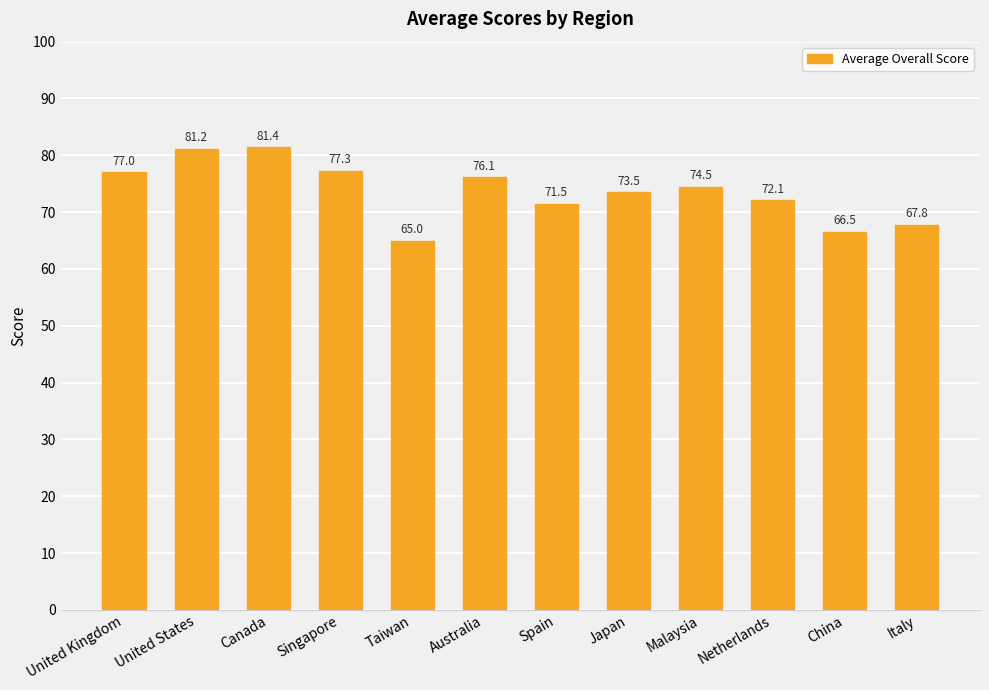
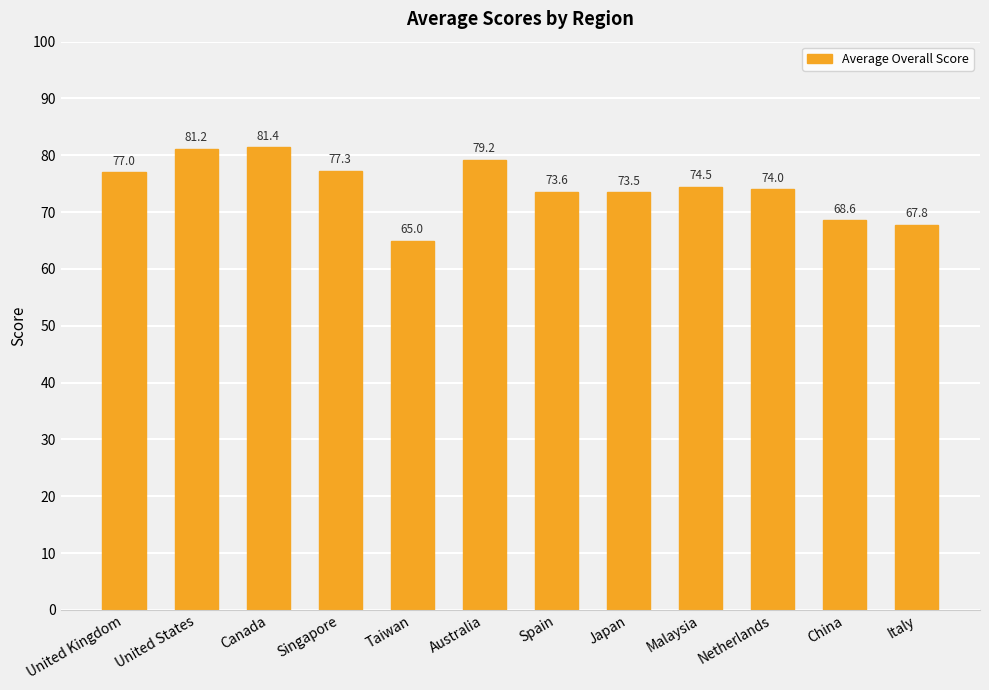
Australia: 76.1 -> 79.2
Spain: 71.5 -> 73.6
Netherlands: 72.1 -> 74.0
China: 66.5 -> 68.6
